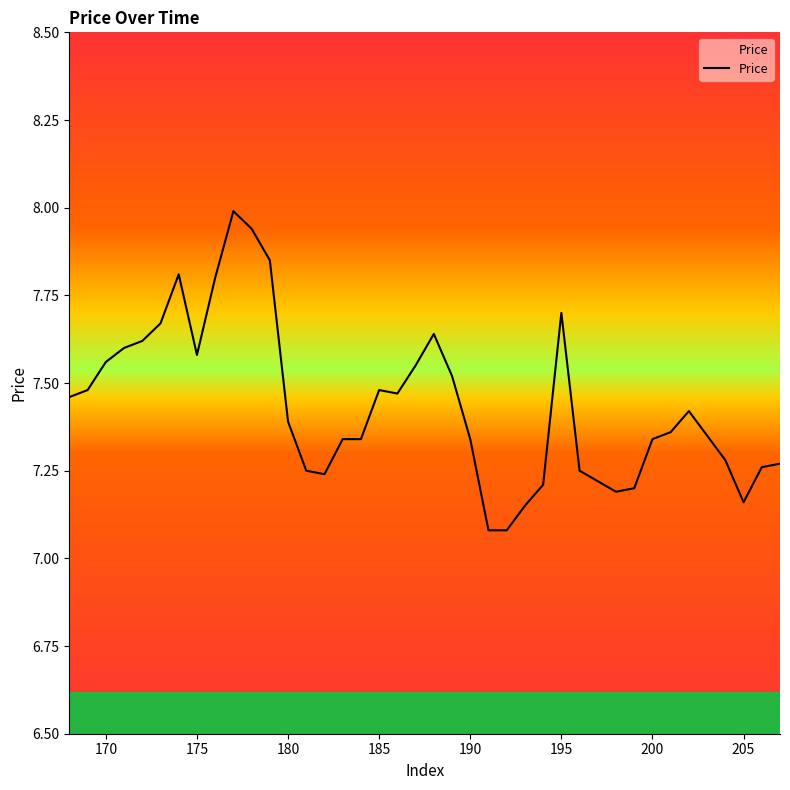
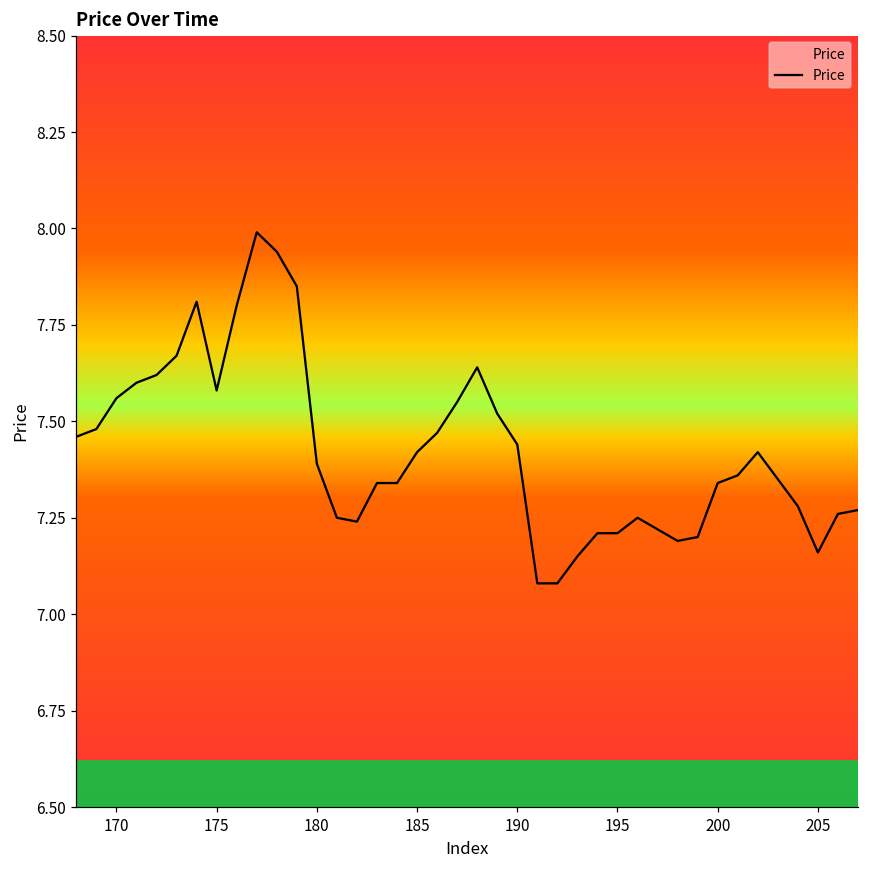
185: 7.48 -> 7.42
190: 7.34 -> 7.44
195: 7.70 -> 7.21
